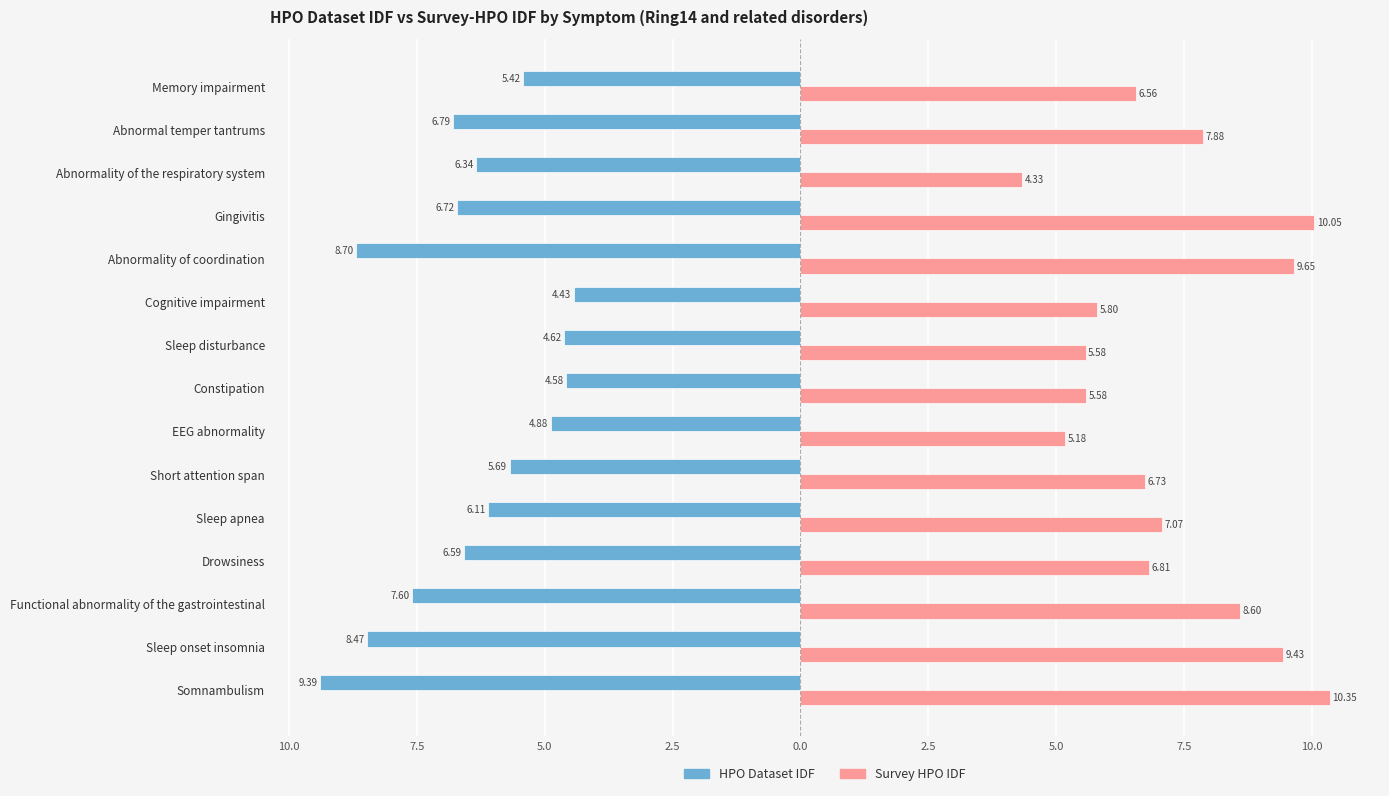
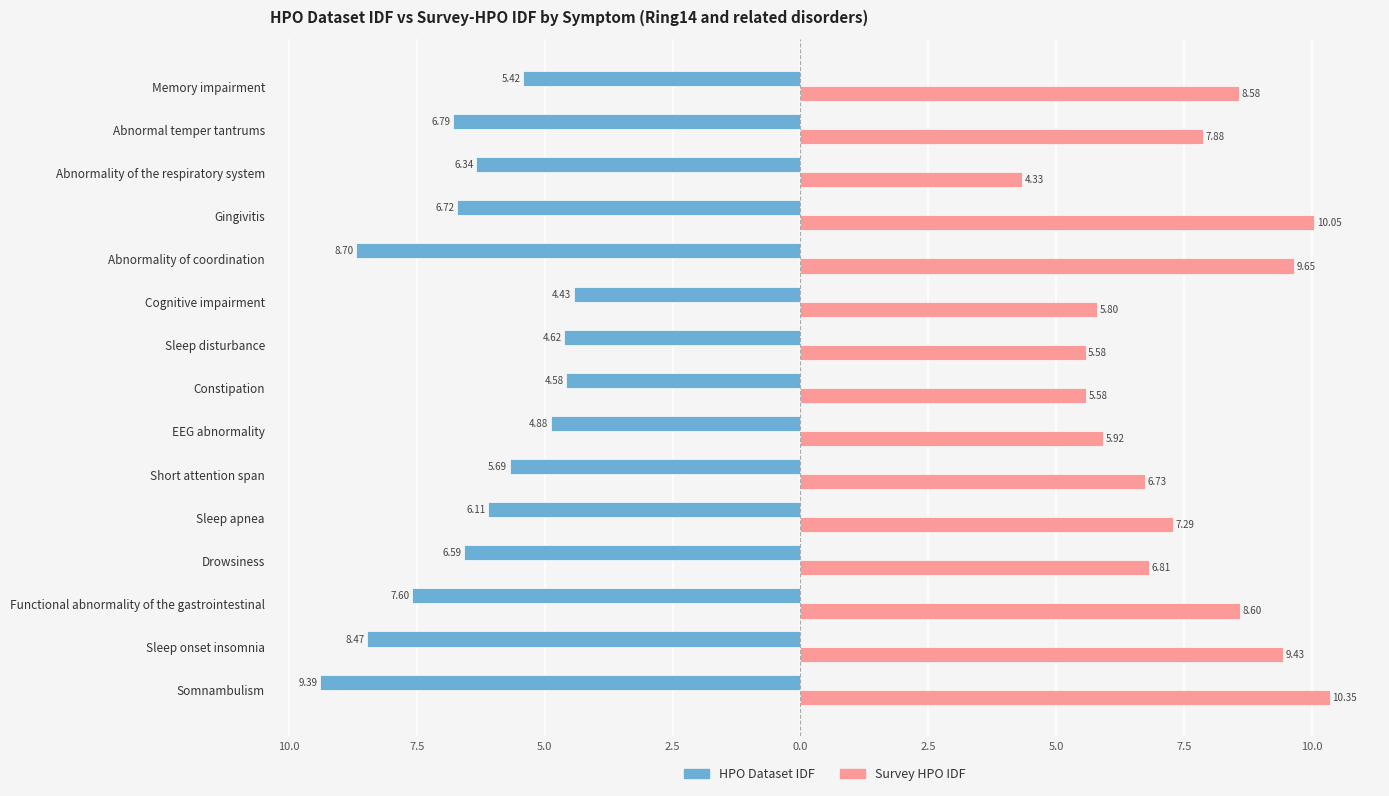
Survey HPO IDF, Memory impairment: 6.56 -> 8.58
Survey HPO IDF, EEG abnormality: 5.18 -> 5.92
Survey HPO IDF, Sleep apnea: 7.07 -> 7.29
